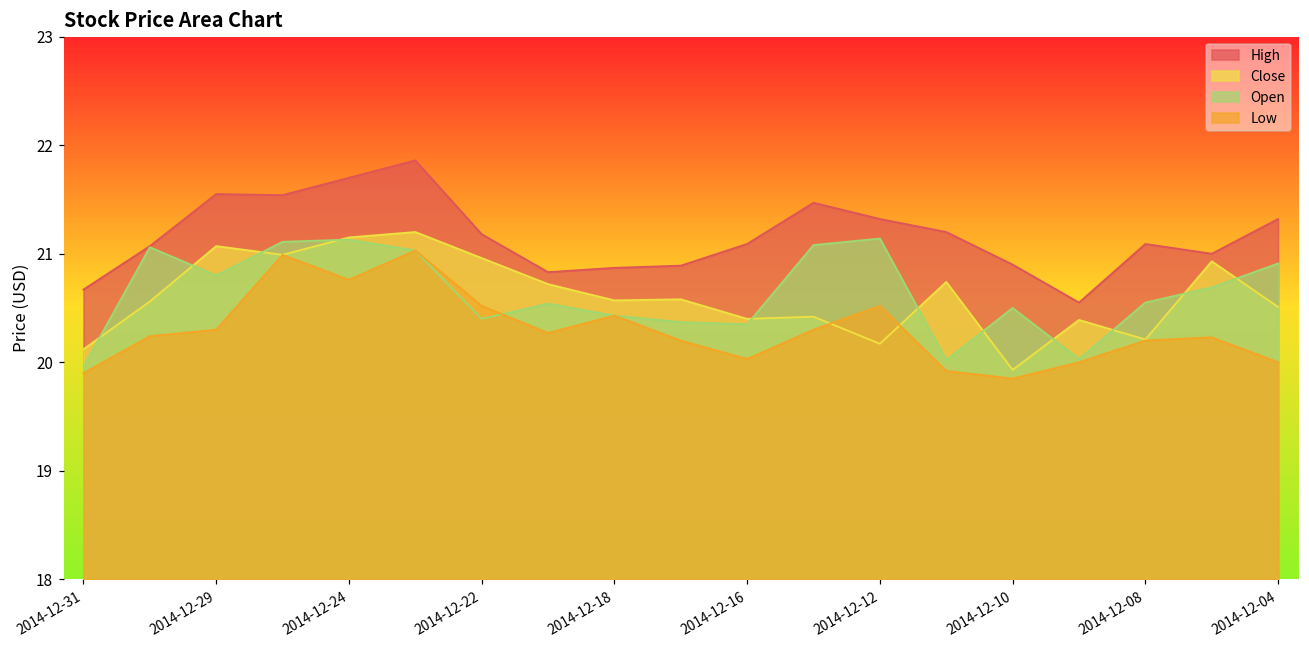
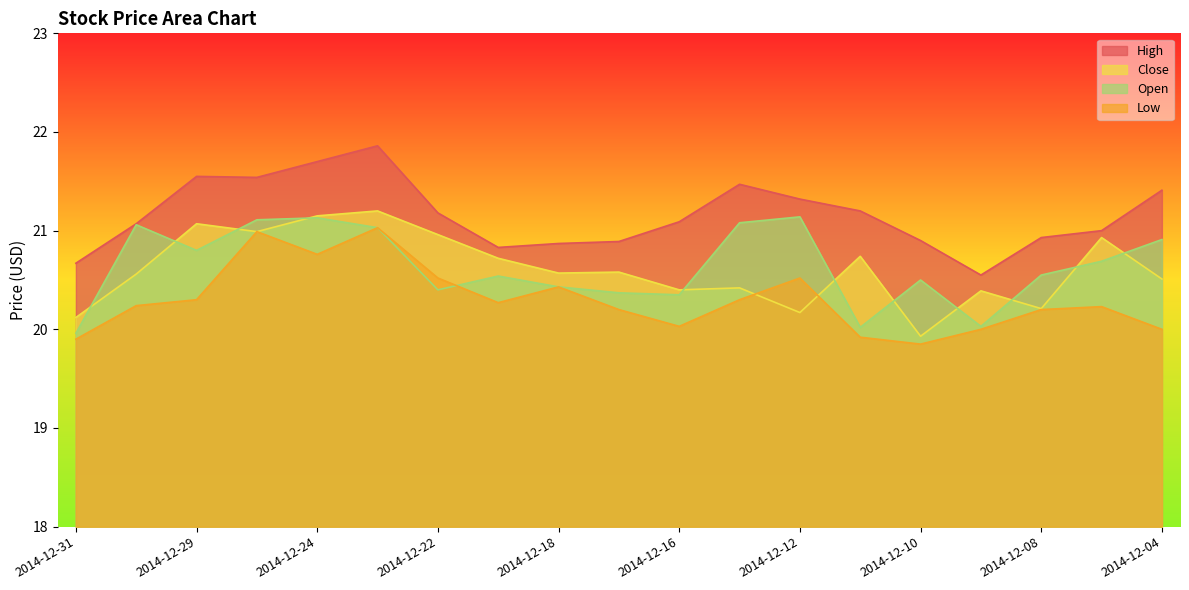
High, 2014-12-08: 21.1 -> 20.9
High, 2014-12-04: 21.3 -> 21.4
